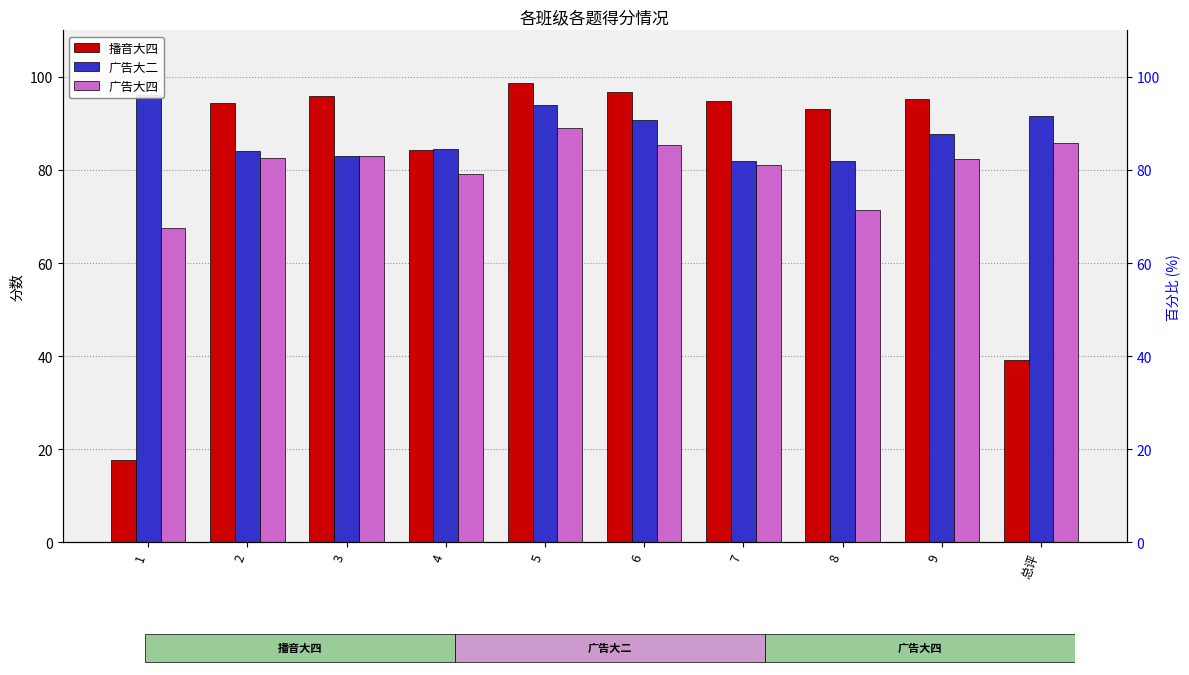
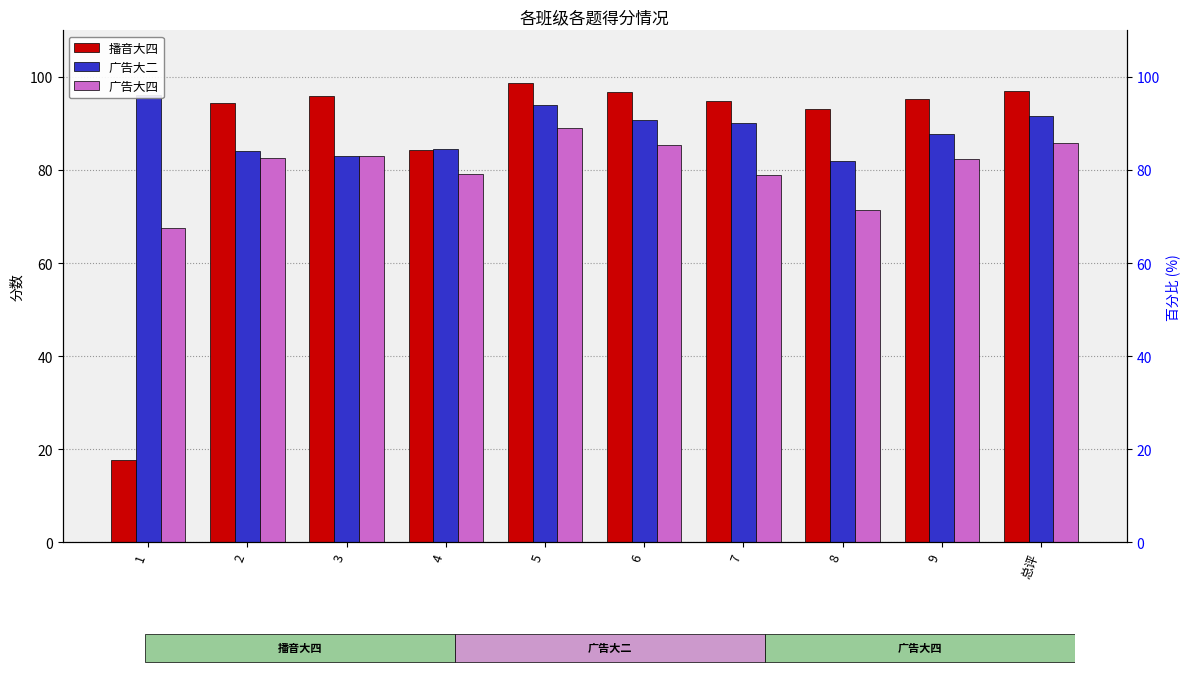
各班级各题得分情况, 广告大二, 7: 82 -> 90
各班级各题得分情况, 广告大四, 7: 81 -> 79
各班级各题得分情况, 播音大四, 总评: 39 -> 97
